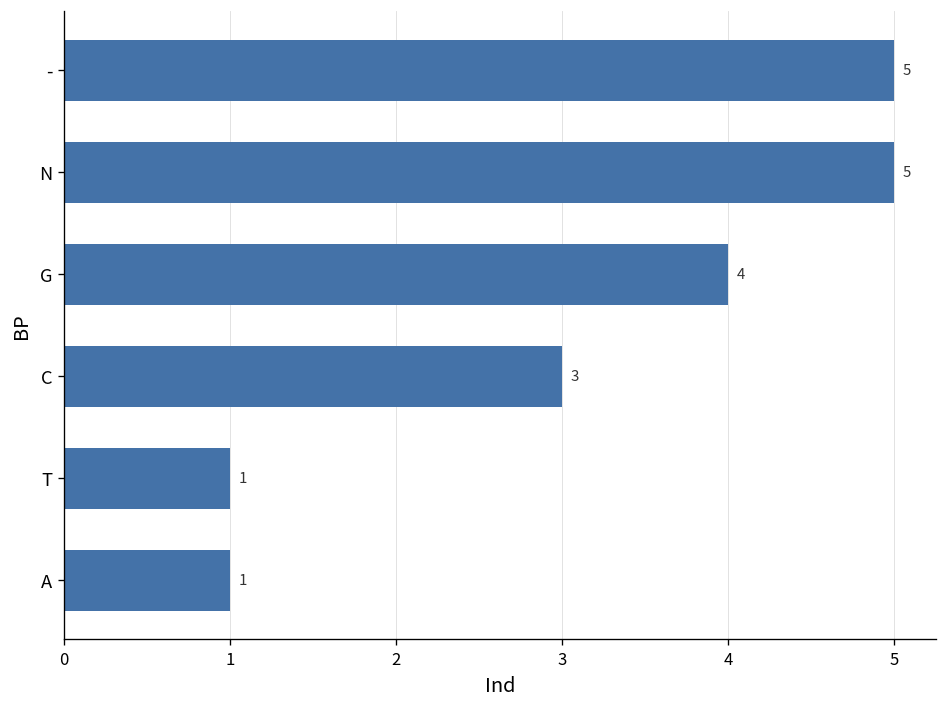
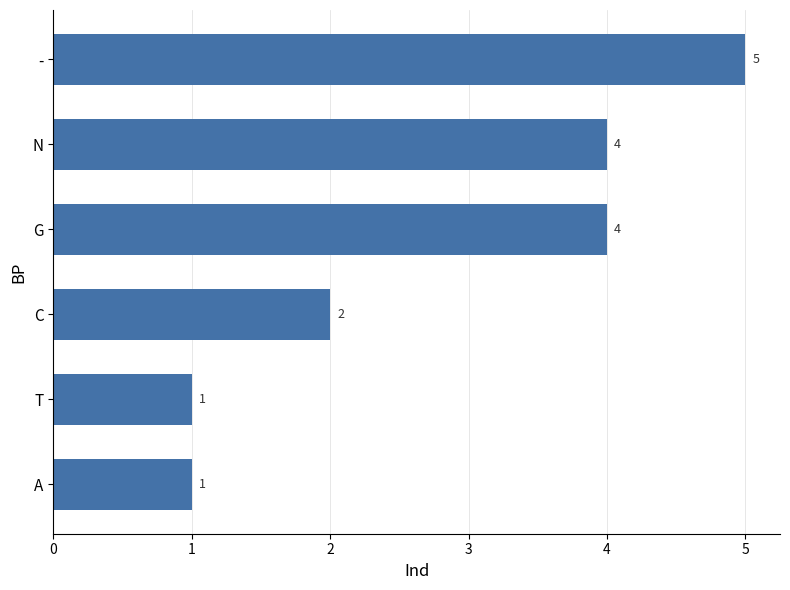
N: 5 -> 4
C: 3 -> 2
